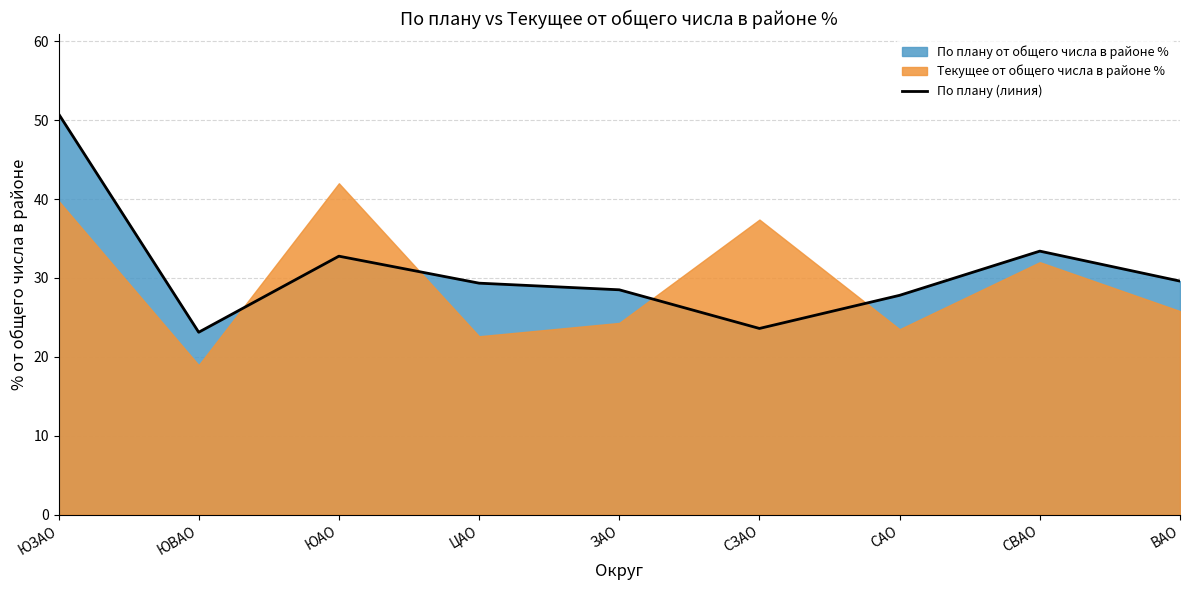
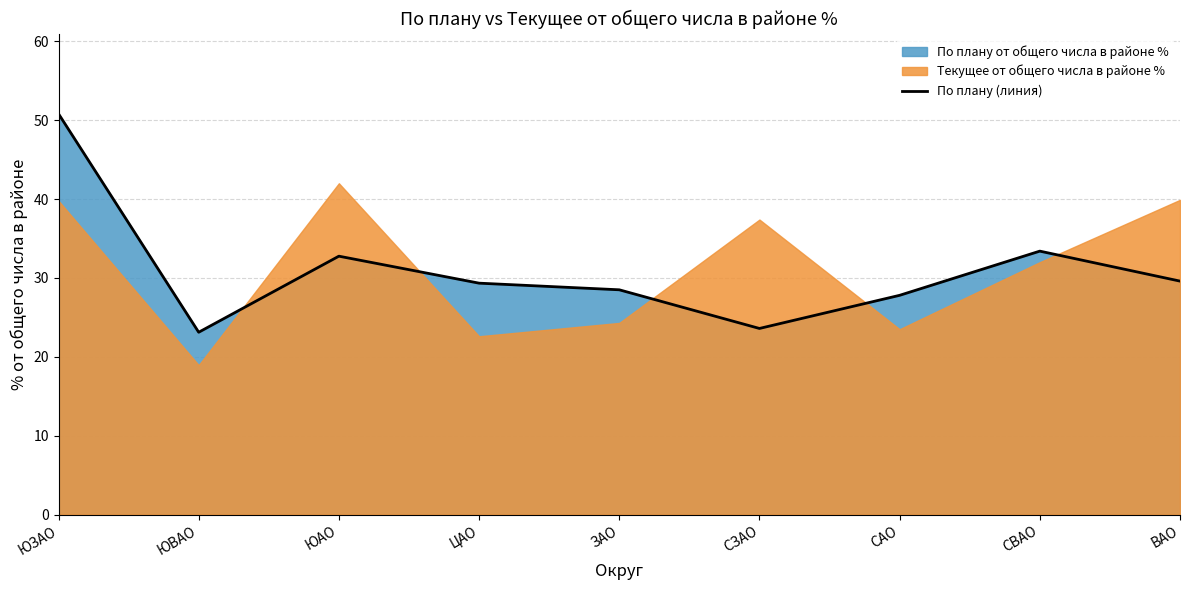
Текущее от общего числа в районе %, ВАО: 26 -> 40
